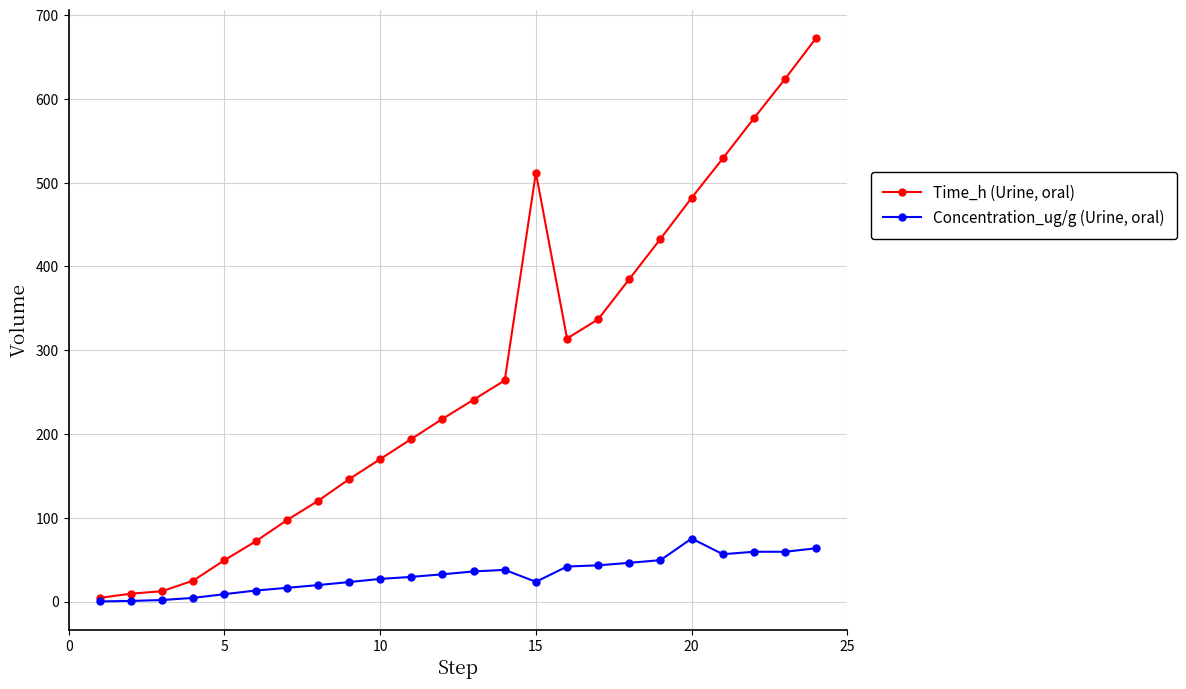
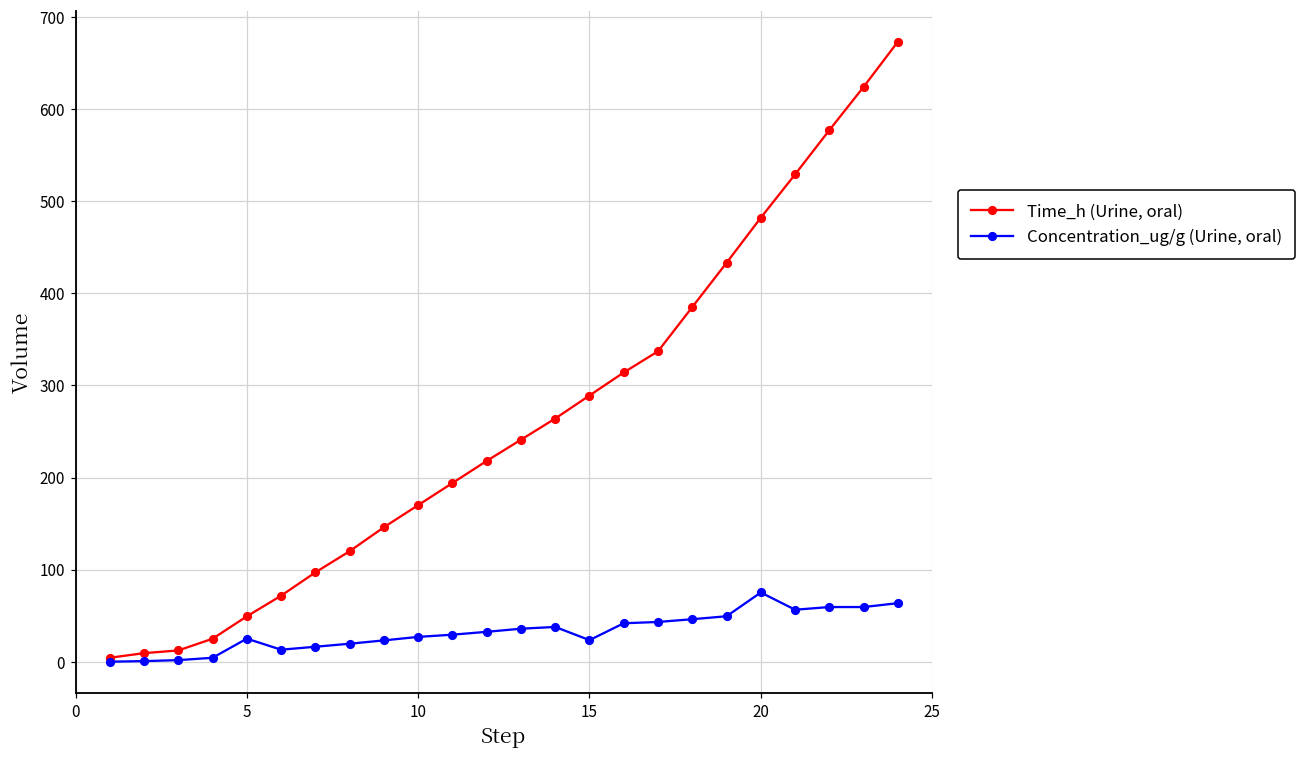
Concentration_ug/g (Urine, oral), 5: 10 -> 30
Time_h (Urine, oral), 15: 510 -> 290
